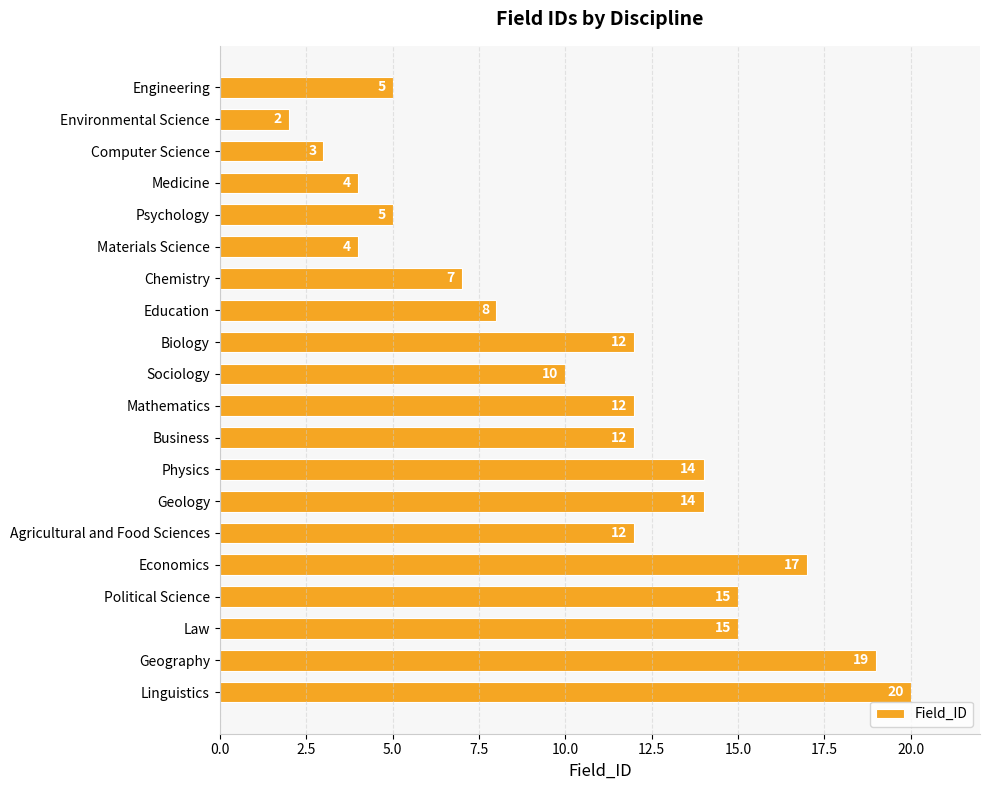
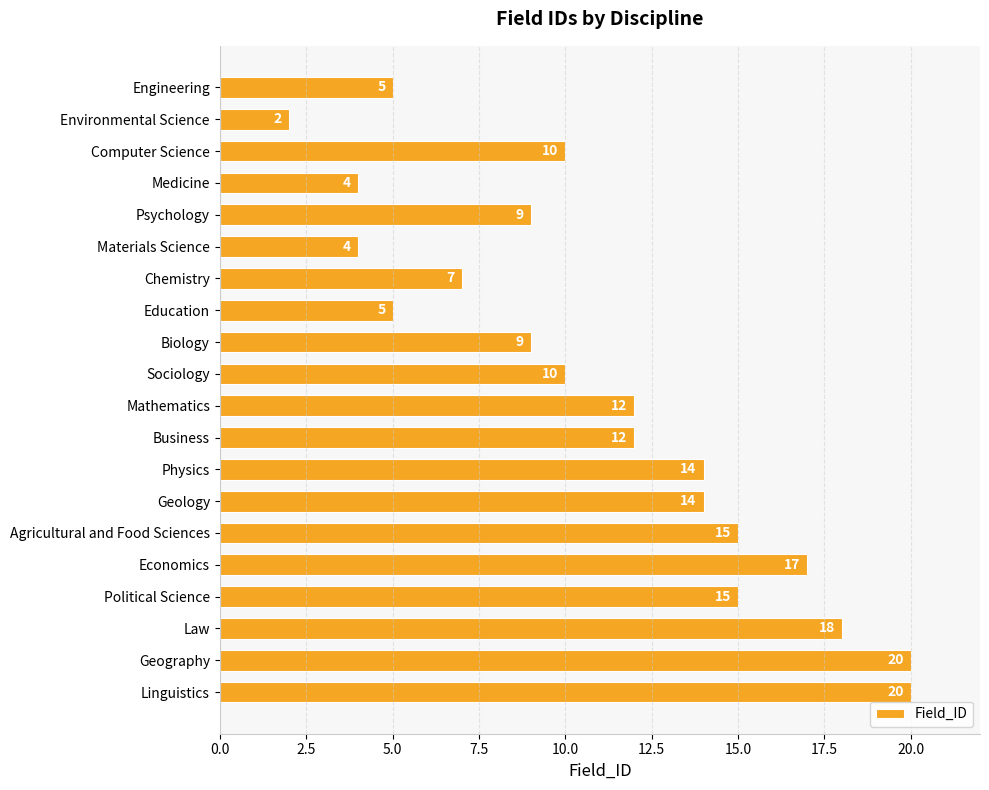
Computer Science: 3 -> 10
Psychology: 5 -> 9
Education: 8 -> 5
Biology: 12 -> 9
Agricultural and Food Sciences: 12 -> 15
Law: 15 -> 18
Geography: 19 -> 20
